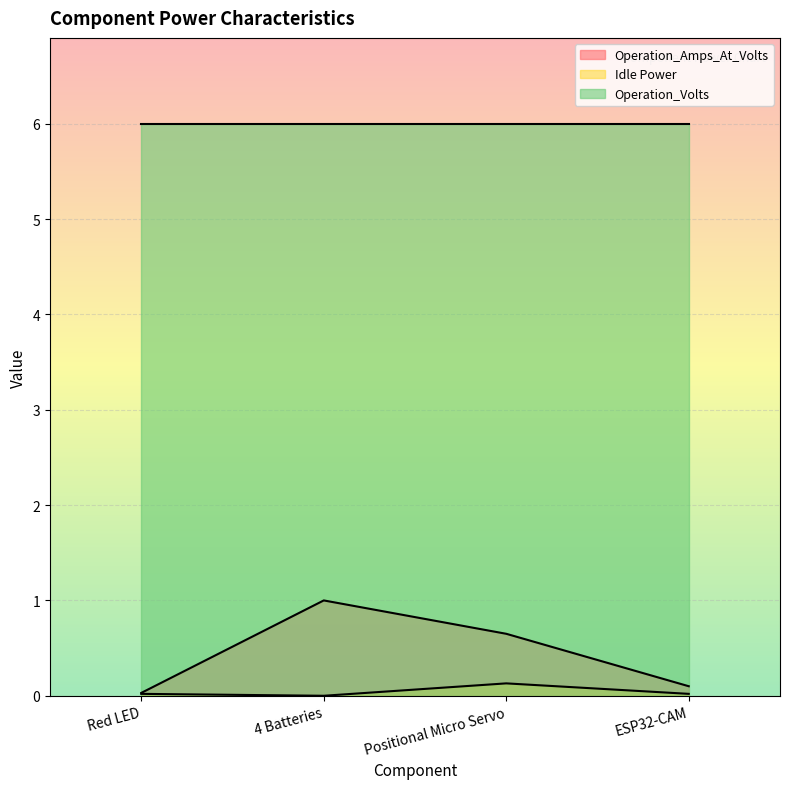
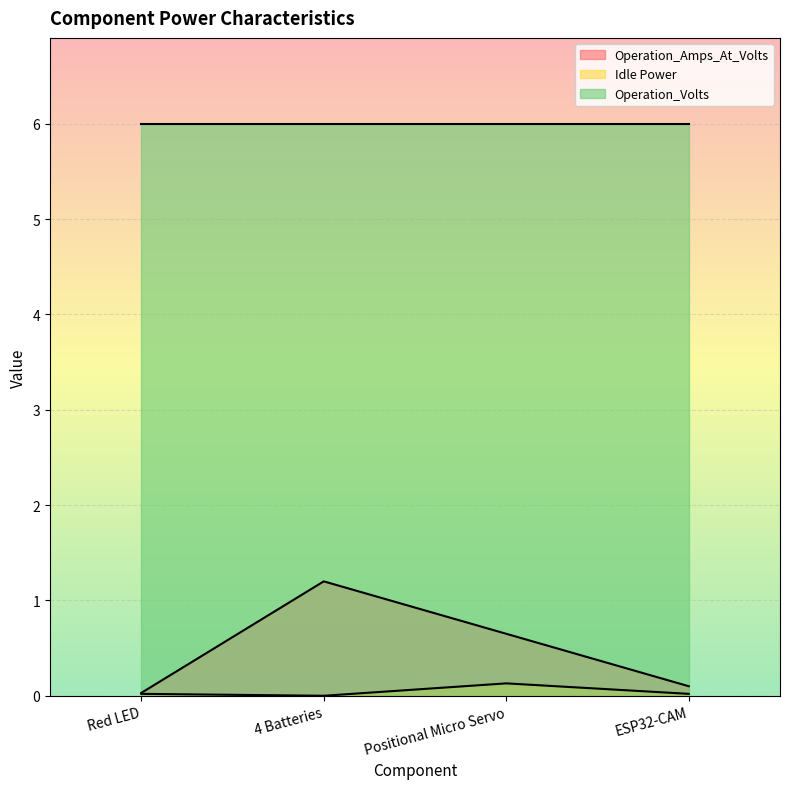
Operation_Amps_At_Volts, 4 Batteries: 1.0 -> 1.2
